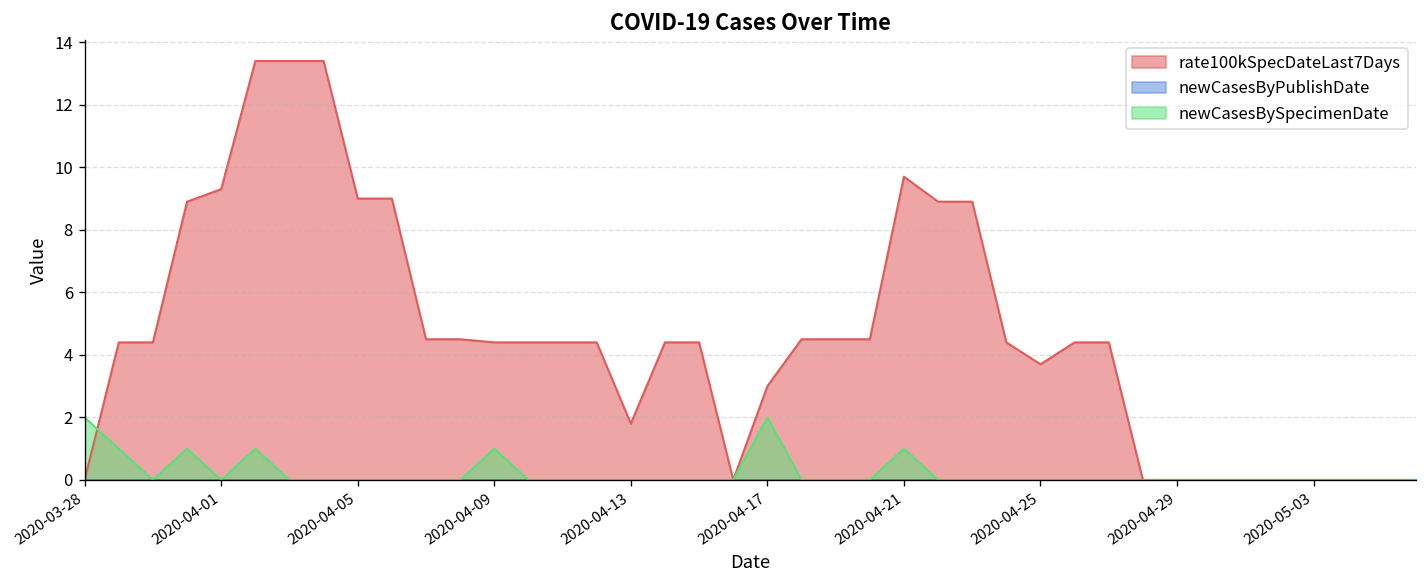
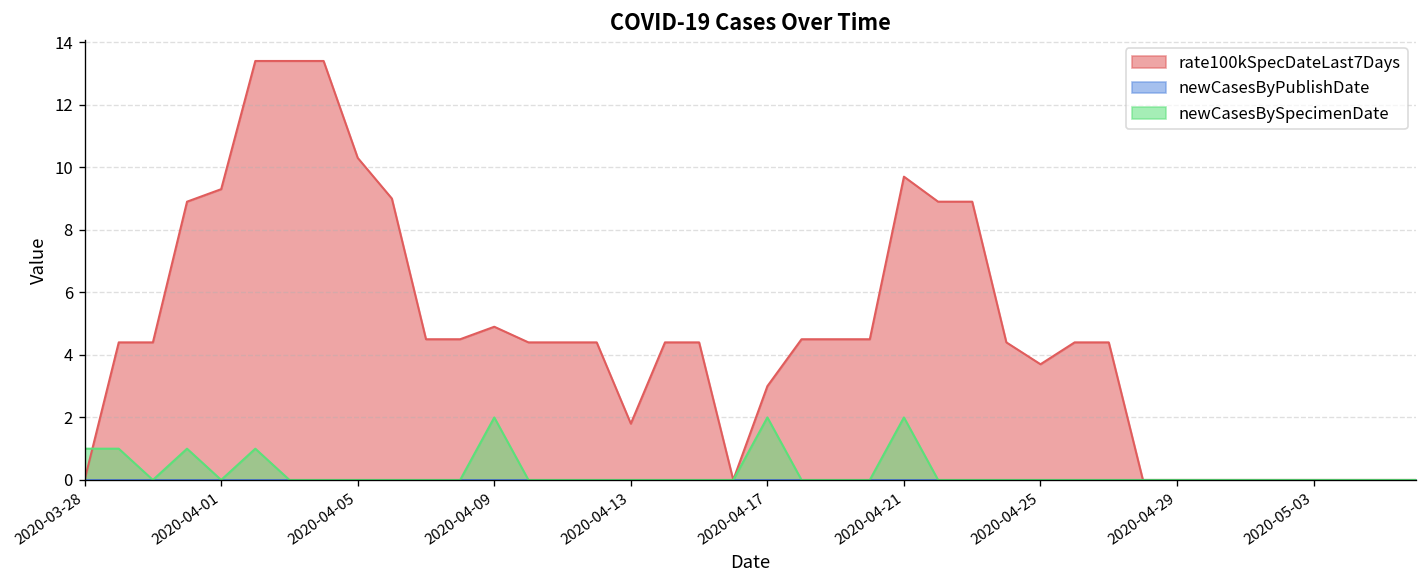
newCasesBySpecimenDate, 2020-03-28: 2 -> 1
rate100kSpecDateLast7Days, 2020-04-05: 9.0 -> 10.3
rate100kSpecDateLast7Days, 2020-04-09: 4.4 -> 4.9
newCasesBySpecimenDate, 2020-04-09: 1 -> 2
newCasesBySpecimenDate, 2020-04-21: 1 -> 2
